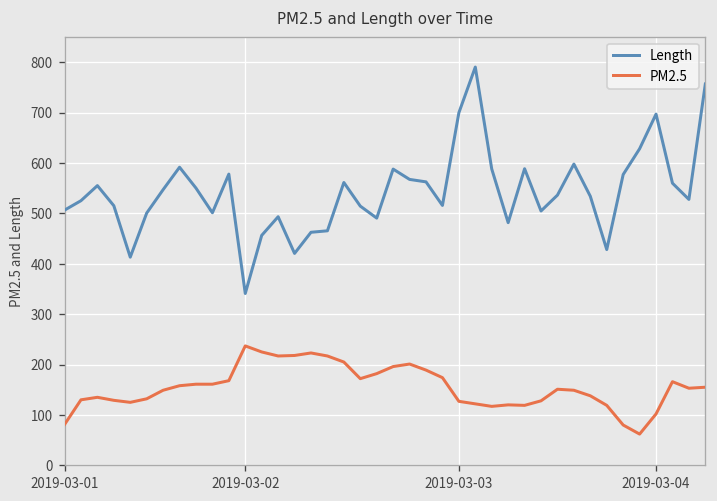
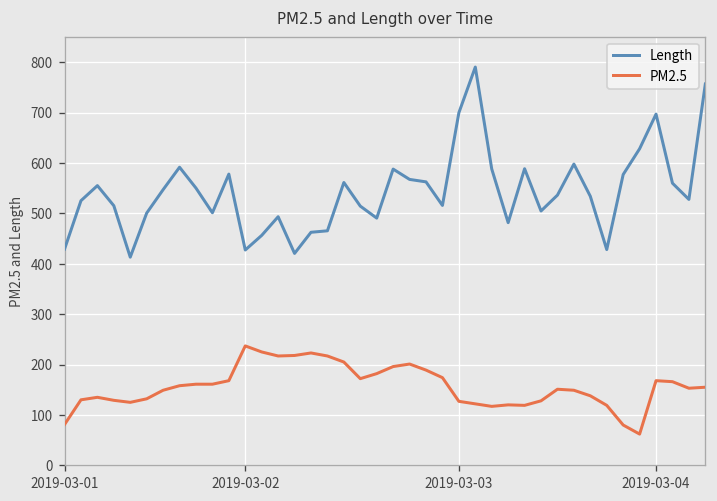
Length, 2019-03-01: 510 -> 430
Length, 2019-03-02: 340 -> 430
PM2.5, 2019-03-04: 100 -> 170
